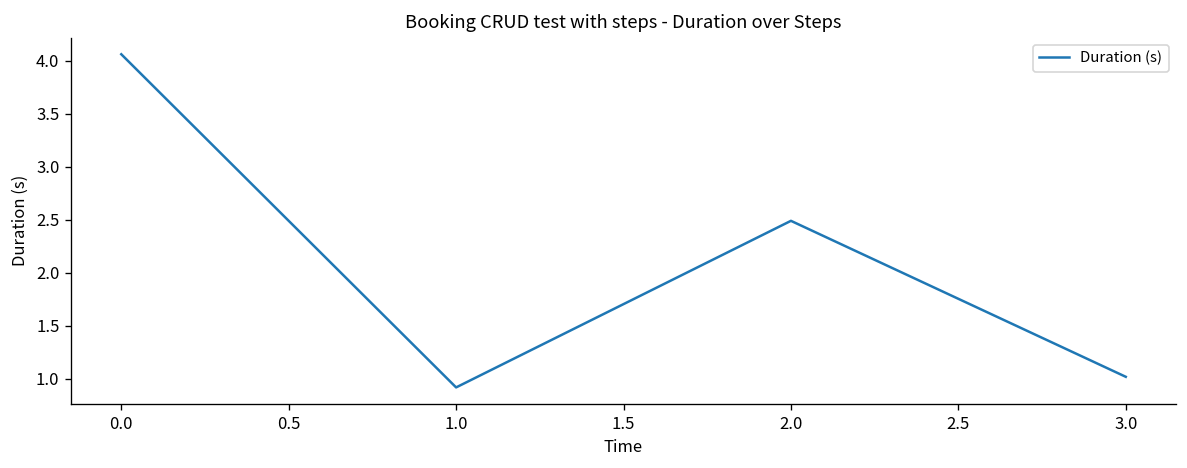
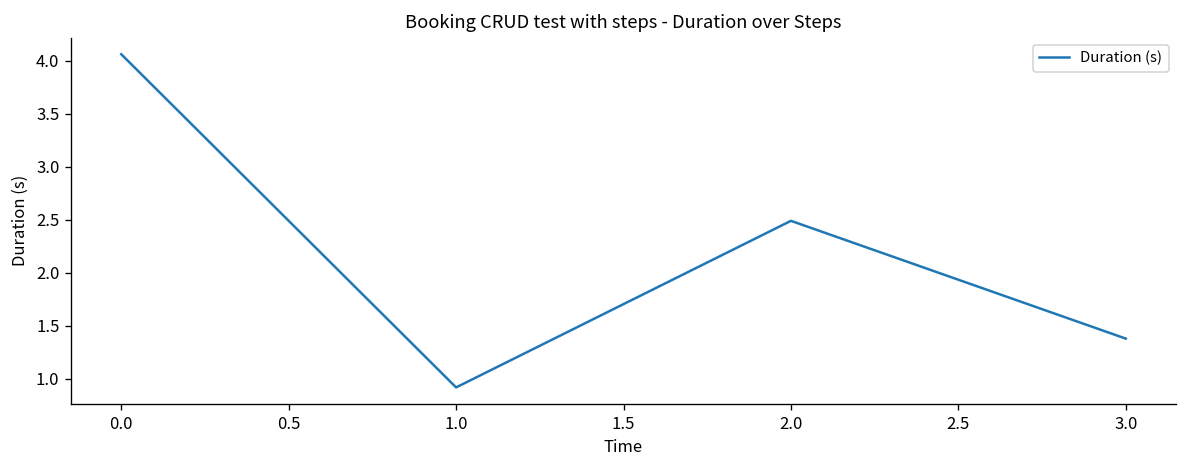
3.0: 1.0 -> 1.4
